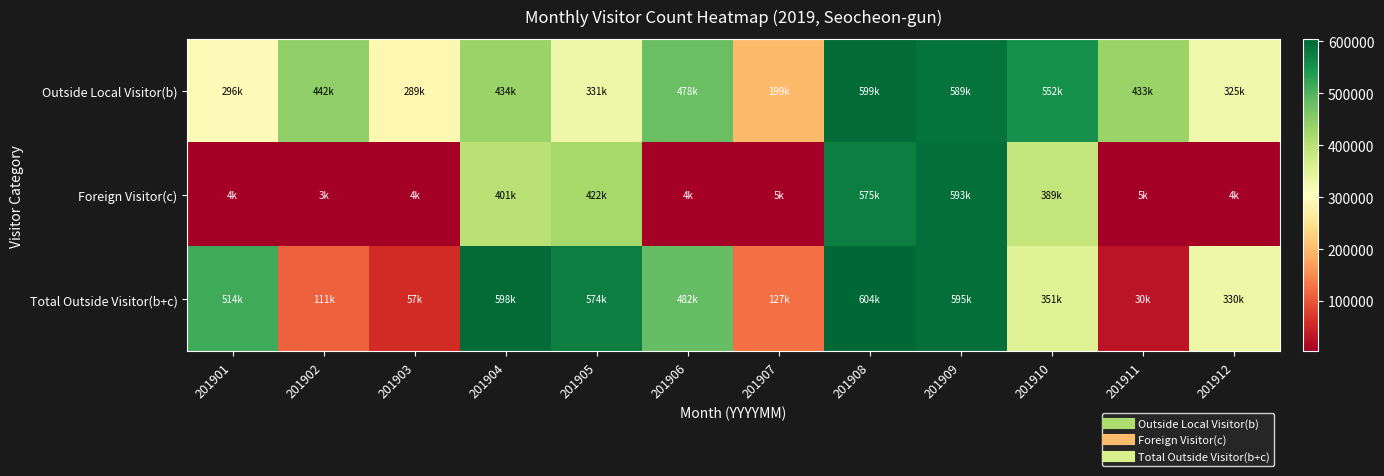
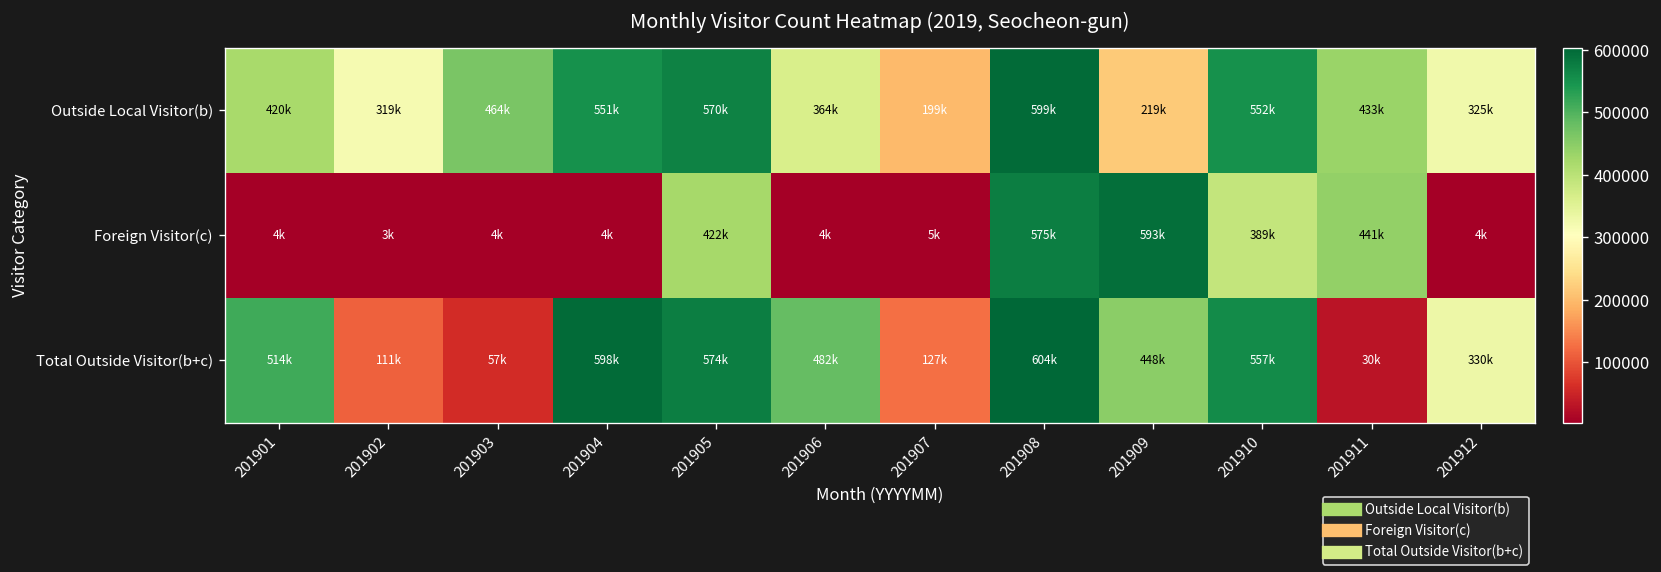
Outside Local Visitor(b), 201901: 296k -> 420k
Outside Local Visitor(b), 201902: 442k -> 319k
Outside Local Visitor(b), 201903: 289k -> 464k
Outside Local Visitor(b), 201904: 434k -> 551k
Outside Local Visitor(b), 201905: 331k -> 570k
Outside Local Visitor(b), 201906: 478k -> 364k
Outside Local Visitor(b), 201909: 589k -> 219k
Foreign Visitor(c), 201904: 401k -> 4k
Foreign Visitor(c), 201911: 5k -> 441k
Total Outside Visitor(b+c), 201909: 595k -> 448k
Total Outside Visitor(b+c), 201910: 351k -> 557k
